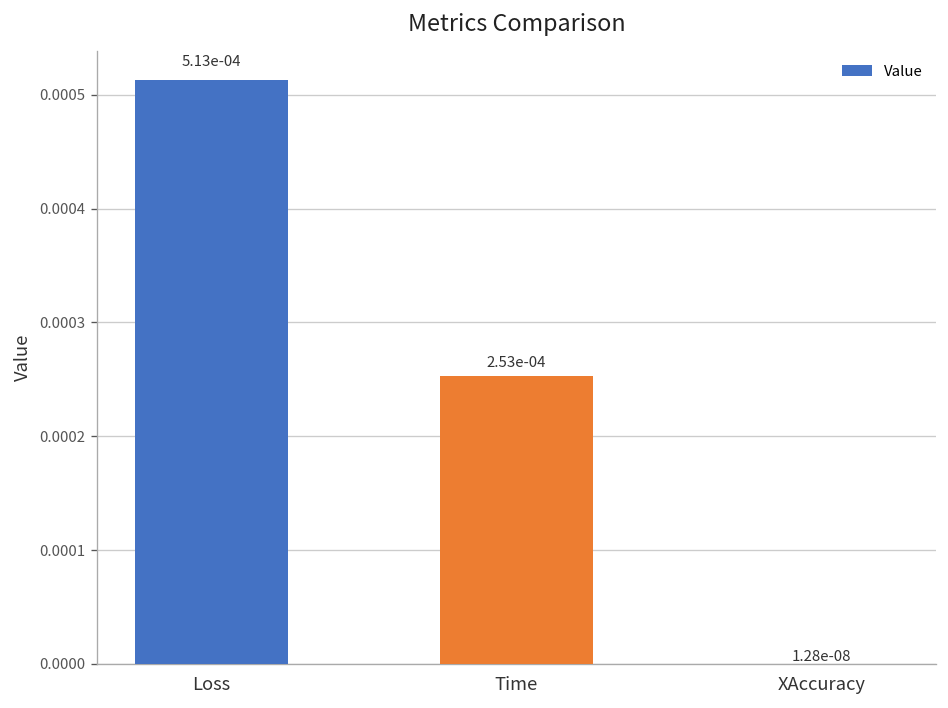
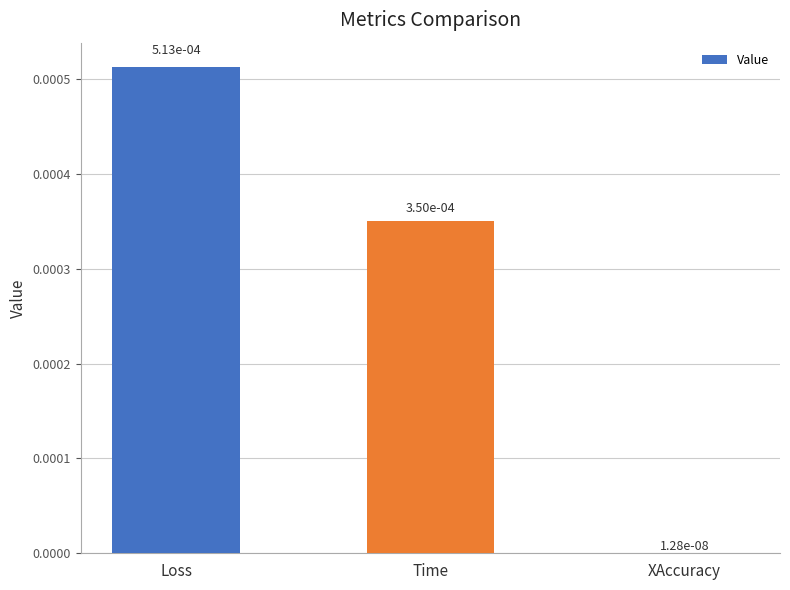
Time: 2.53e-04 -> 3.50e-04
